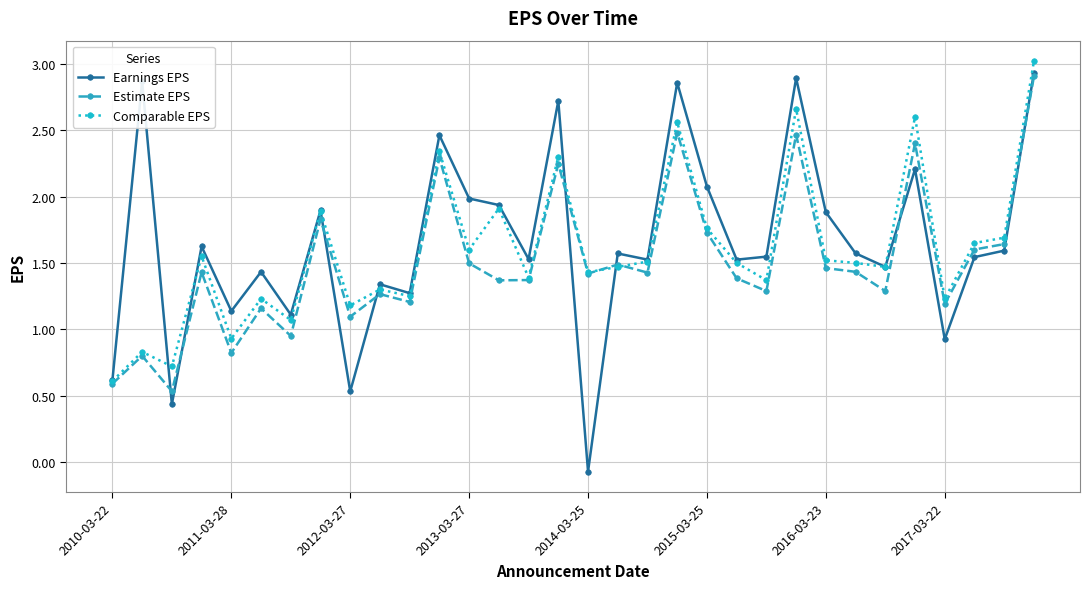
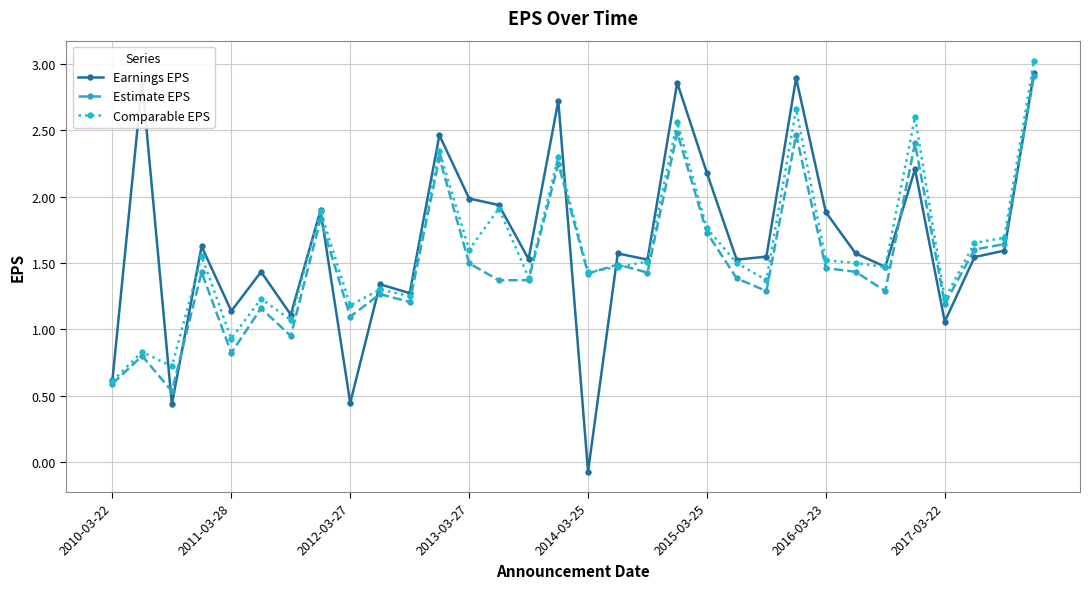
Earnings EPS, 2012-03-27: 0.53 -> 0.45
Earnings EPS, 2015-03-25: 2.08 -> 2.18
Earnings EPS, 2017-03-22: 0.93 -> 1.06
